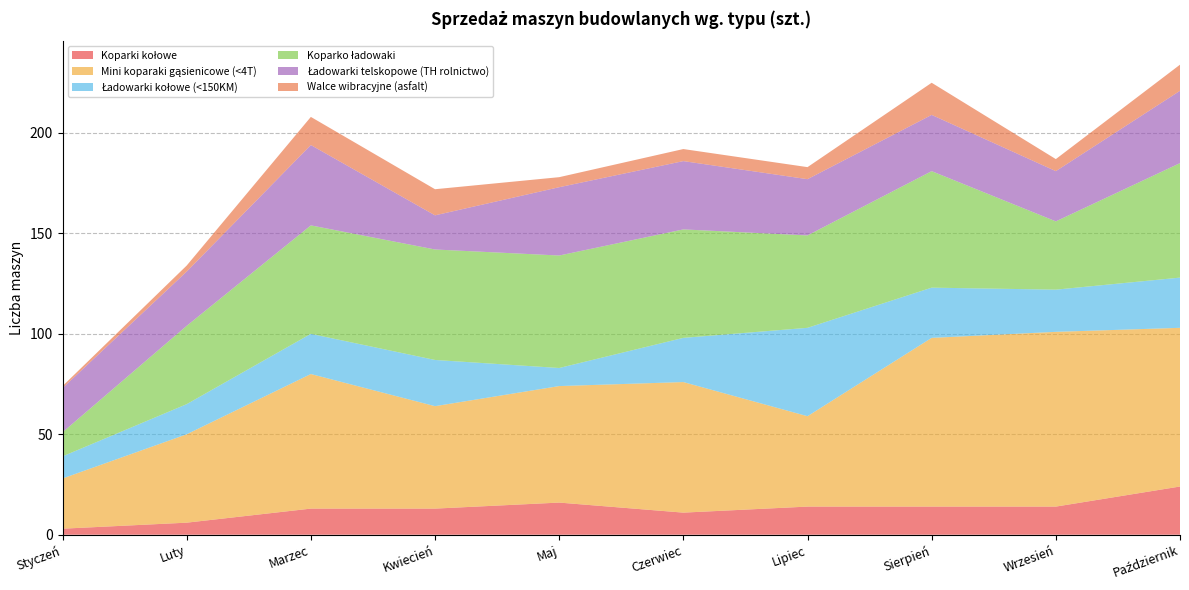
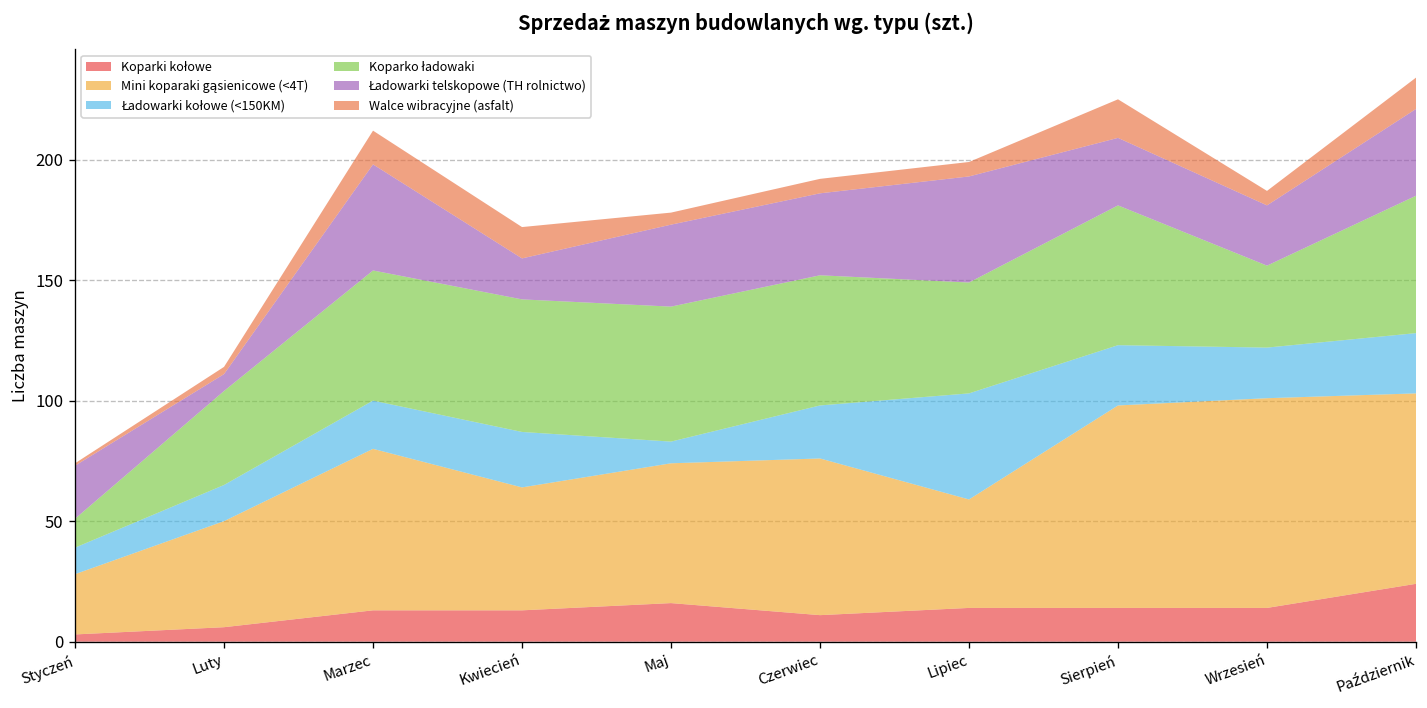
Ładowarki telskopowe (TH rolnictwo), Luty: 27 -> 7
Ładowarki telskopowe (TH rolnictwo), Marzec: 40 -> 44
Ładowarki telskopowe (TH rolnictwo), Lipiec: 28 -> 44
